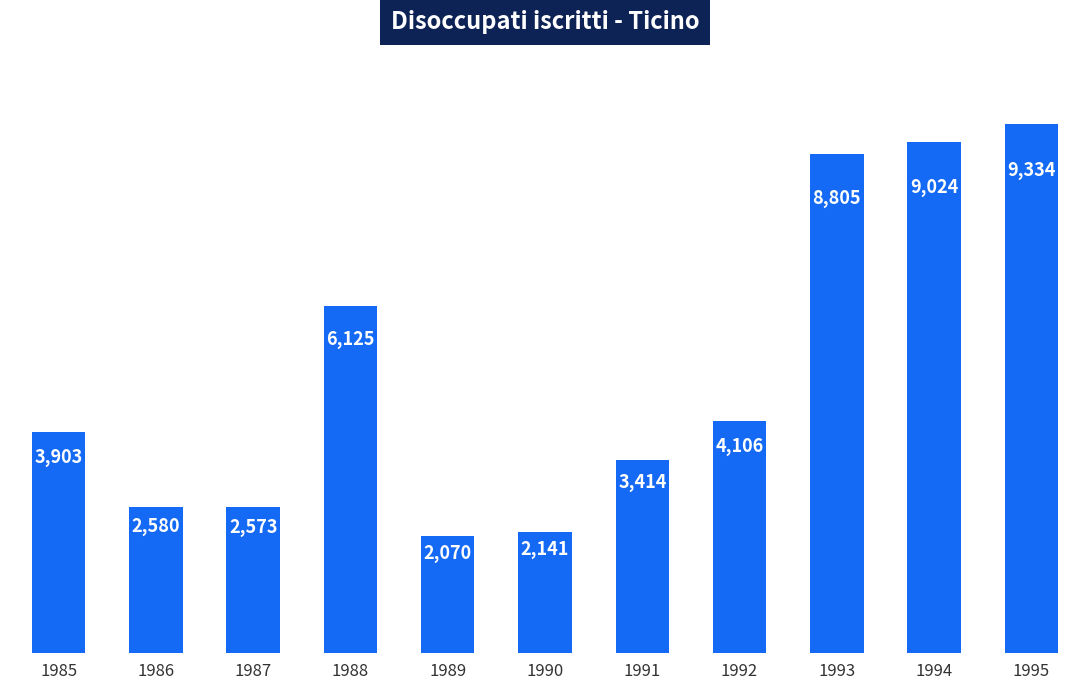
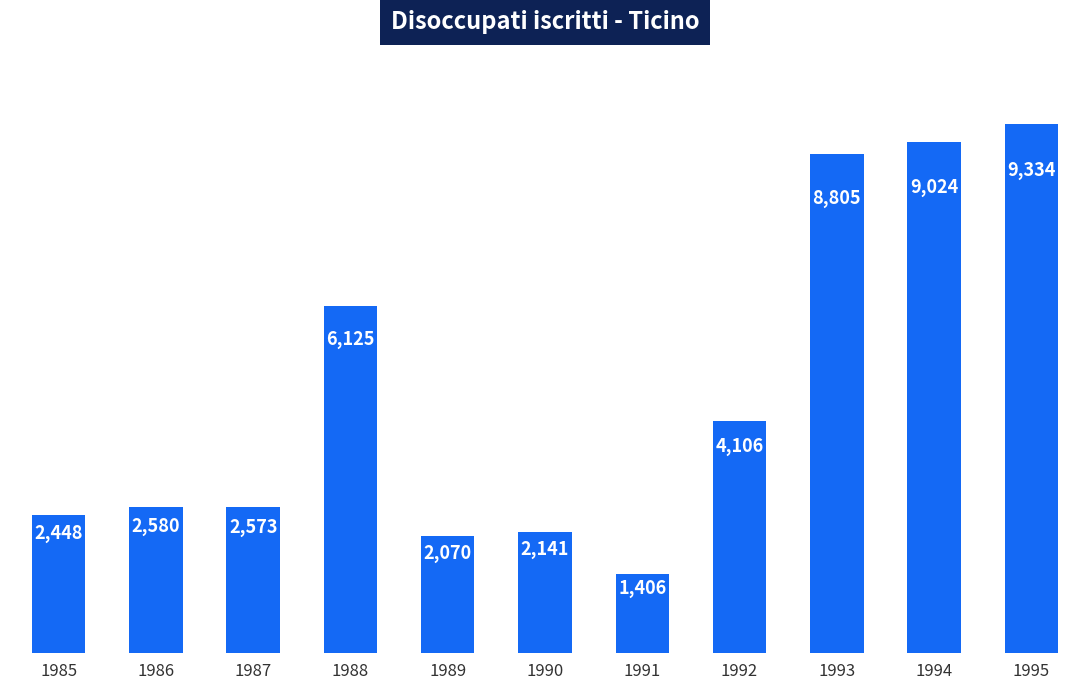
1985: 3,903 -> 2,448
1991: 3,414 -> 1,406
